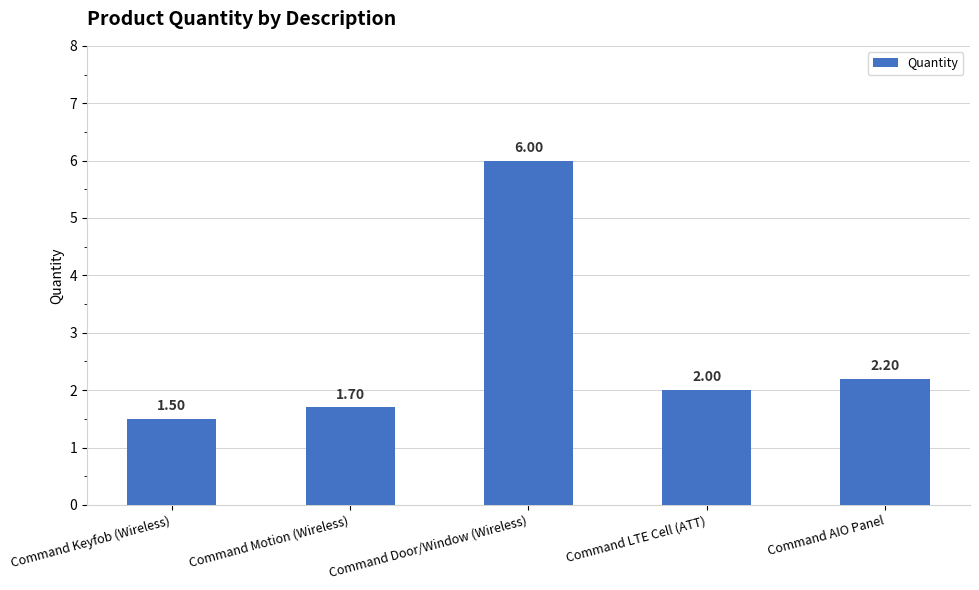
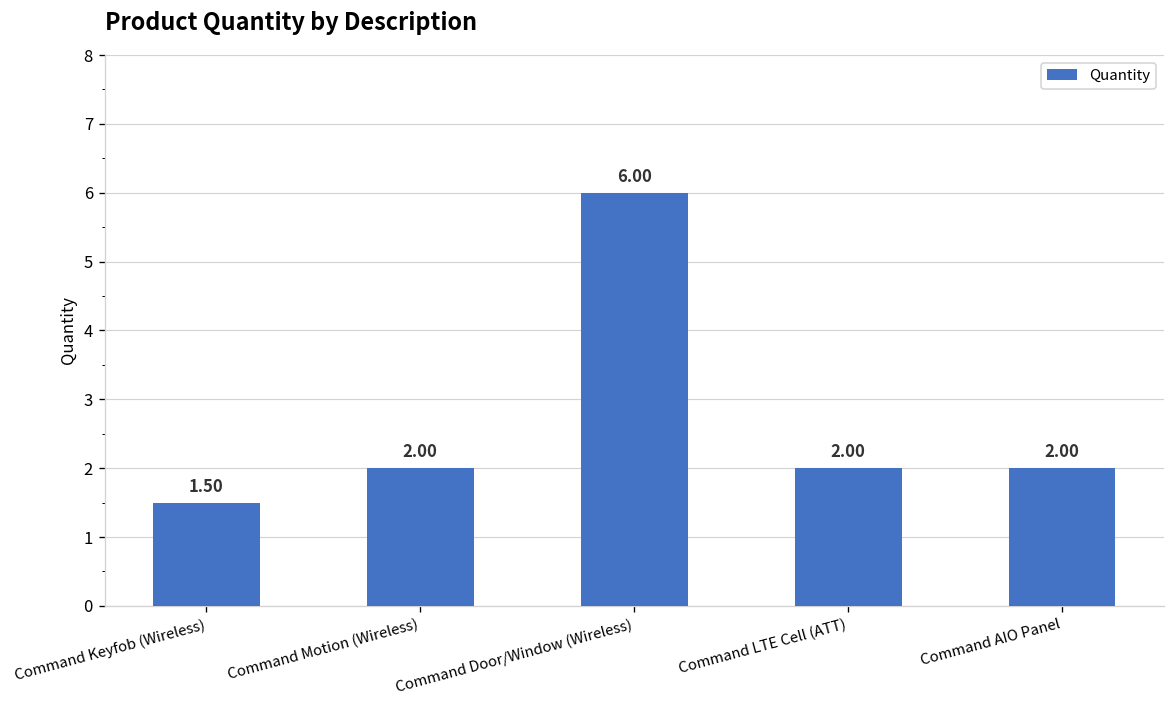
Command Motion (Wireless): 1.70 -> 2.00
Command AIO Panel: 2.20 -> 2.00
